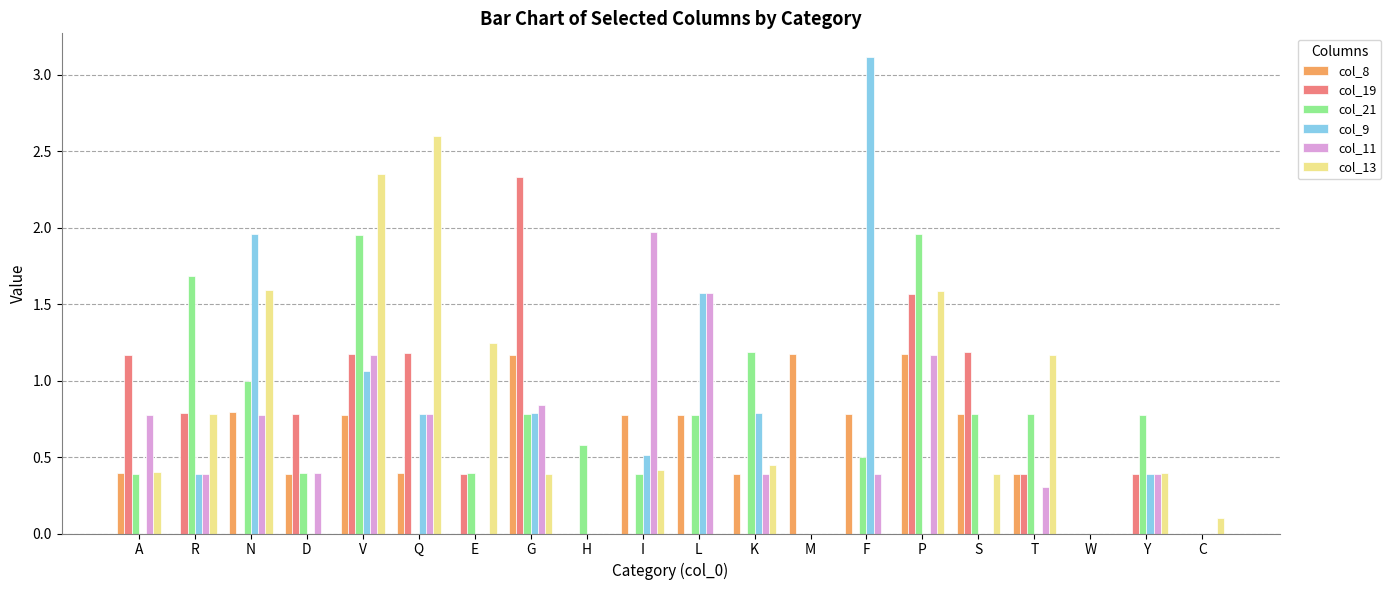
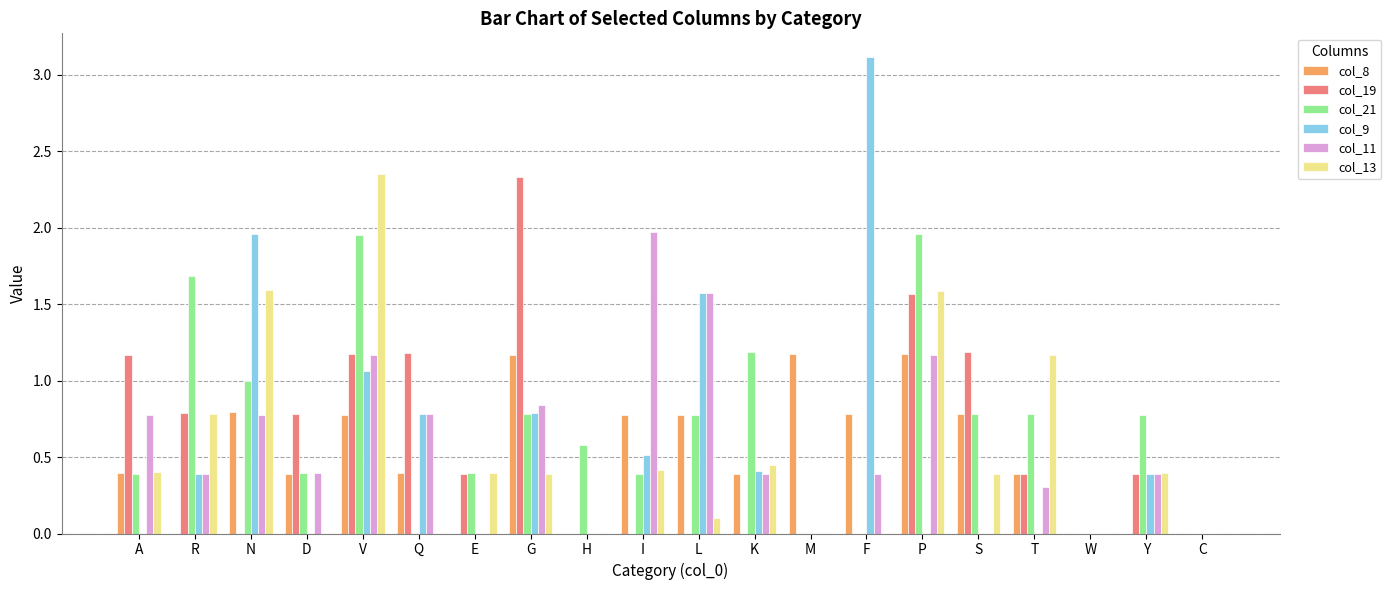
col_13, Q: 2.6 -> 0.0
col_13, E: 1.24 -> 0.40
col_13, L: 0.0 -> 0.1
col_9, K: 0.79 -> 0.41
col_21, F: 0.5 -> 0.0
col_13, C: 0.1 -> 0.0
